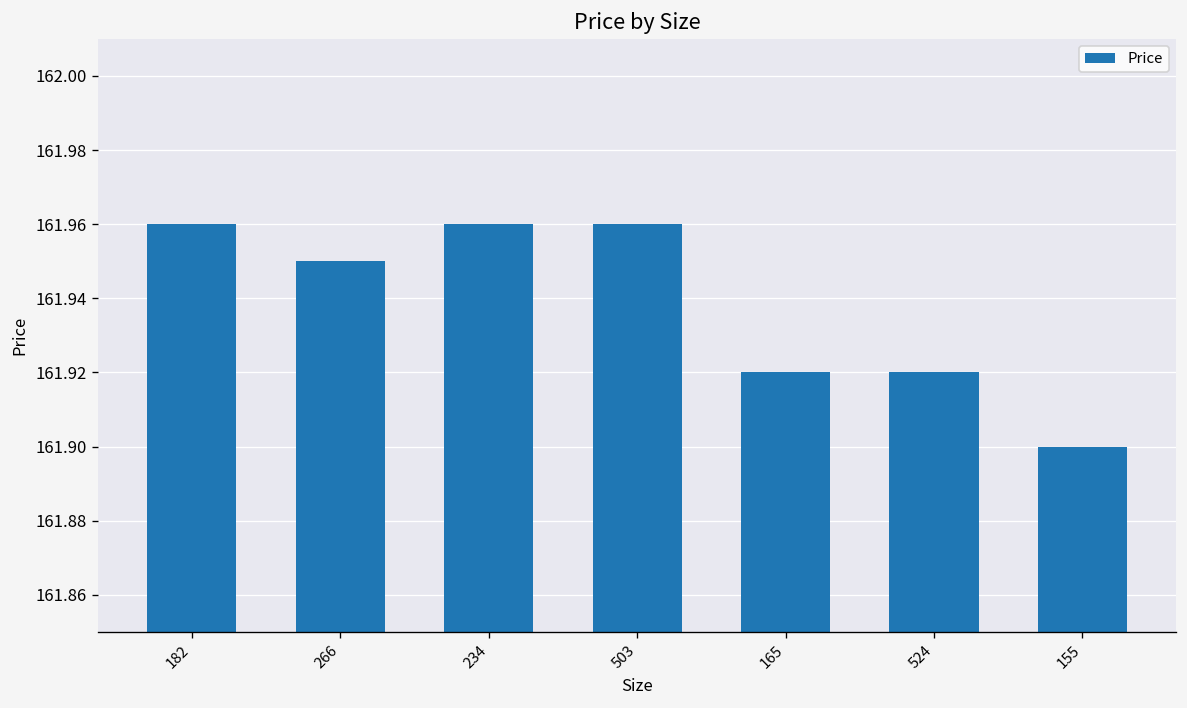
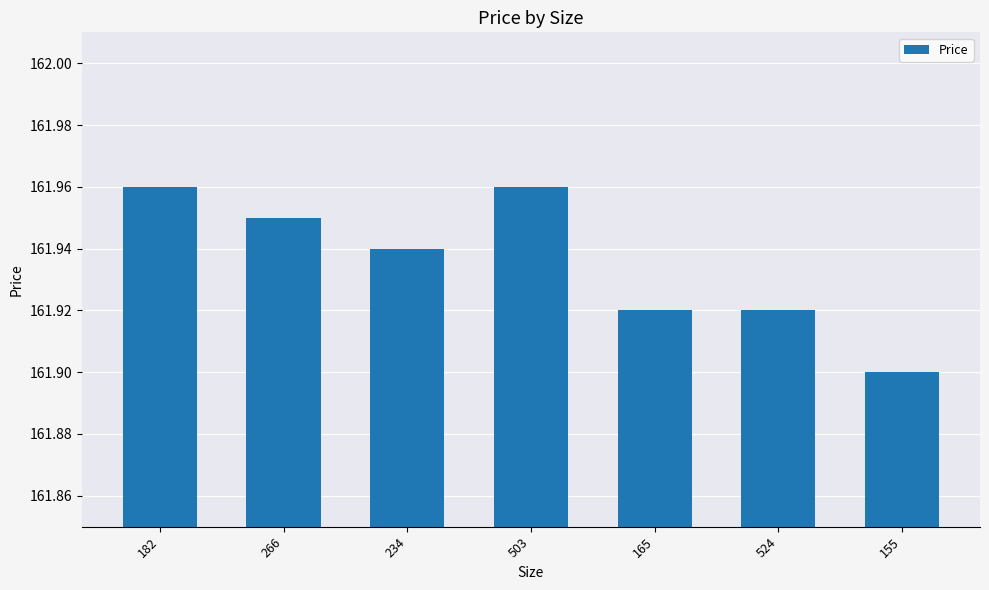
234: 161.96 -> 161.94
